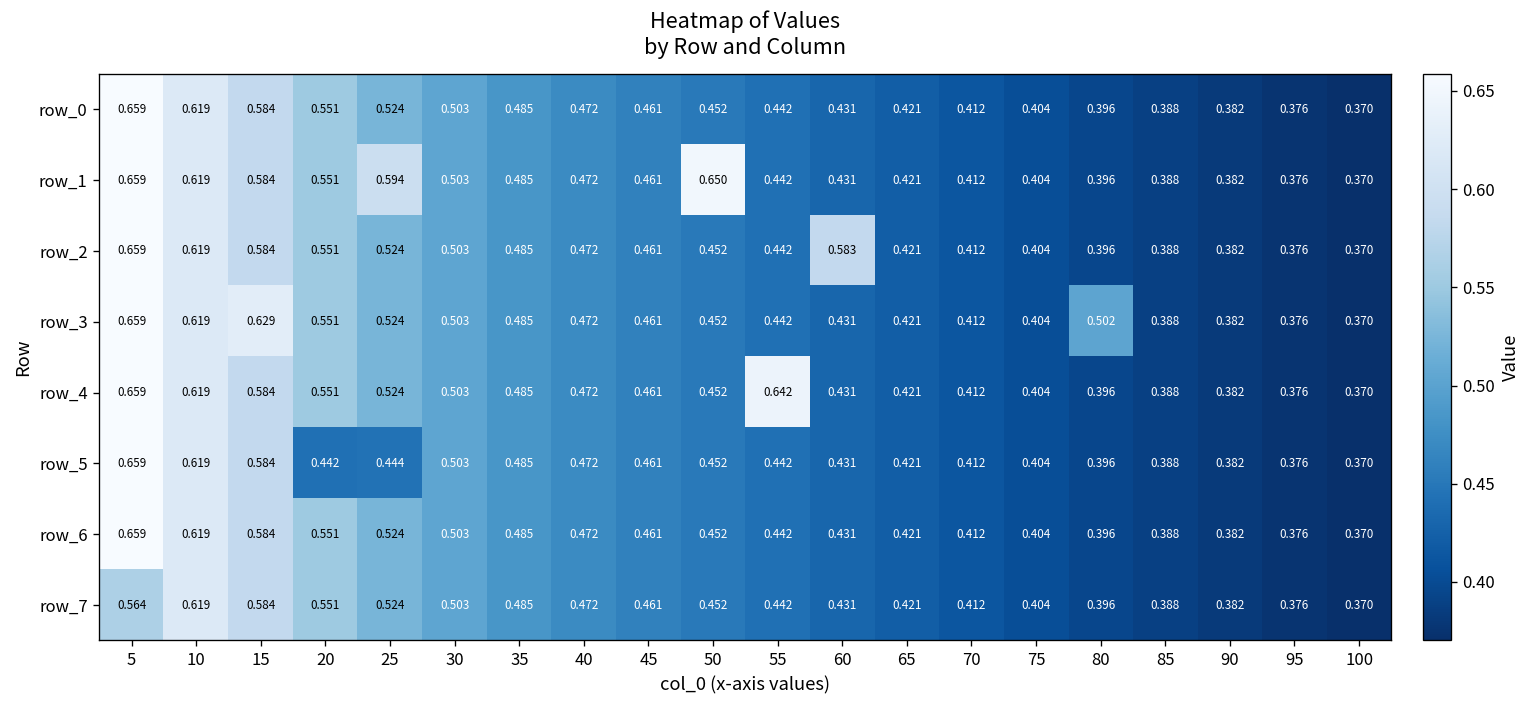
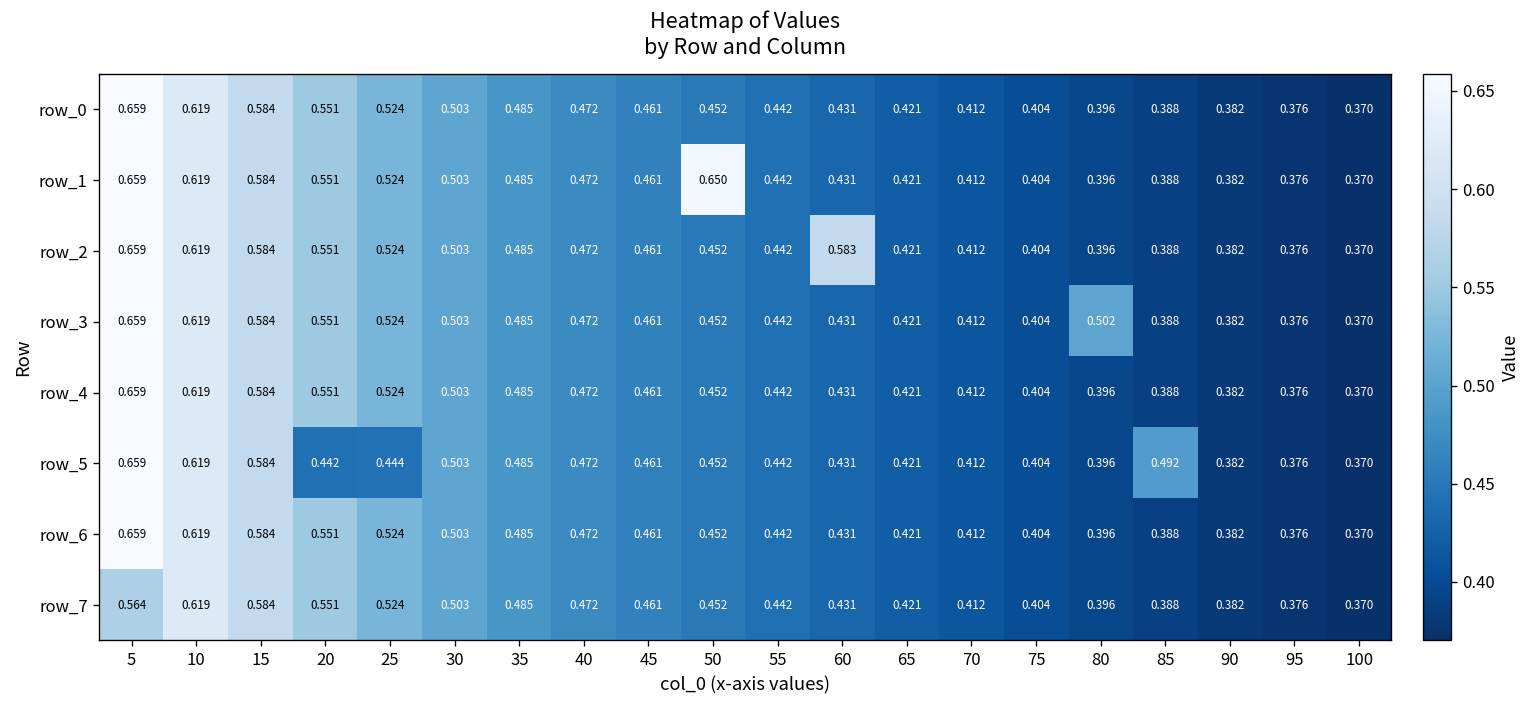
row_1, 25: 0.594 -> 0.524
row_3, 15: 0.629 -> 0.584
row_4, 55: 0.642 -> 0.442
row_5, 85: 0.388 -> 0.492
